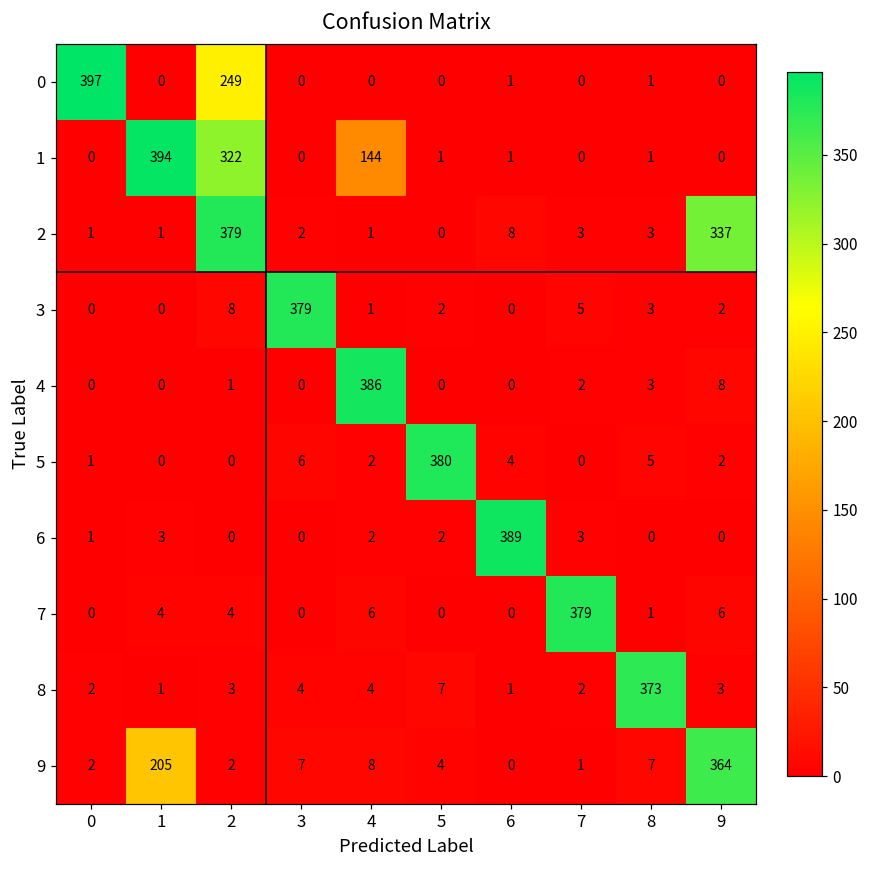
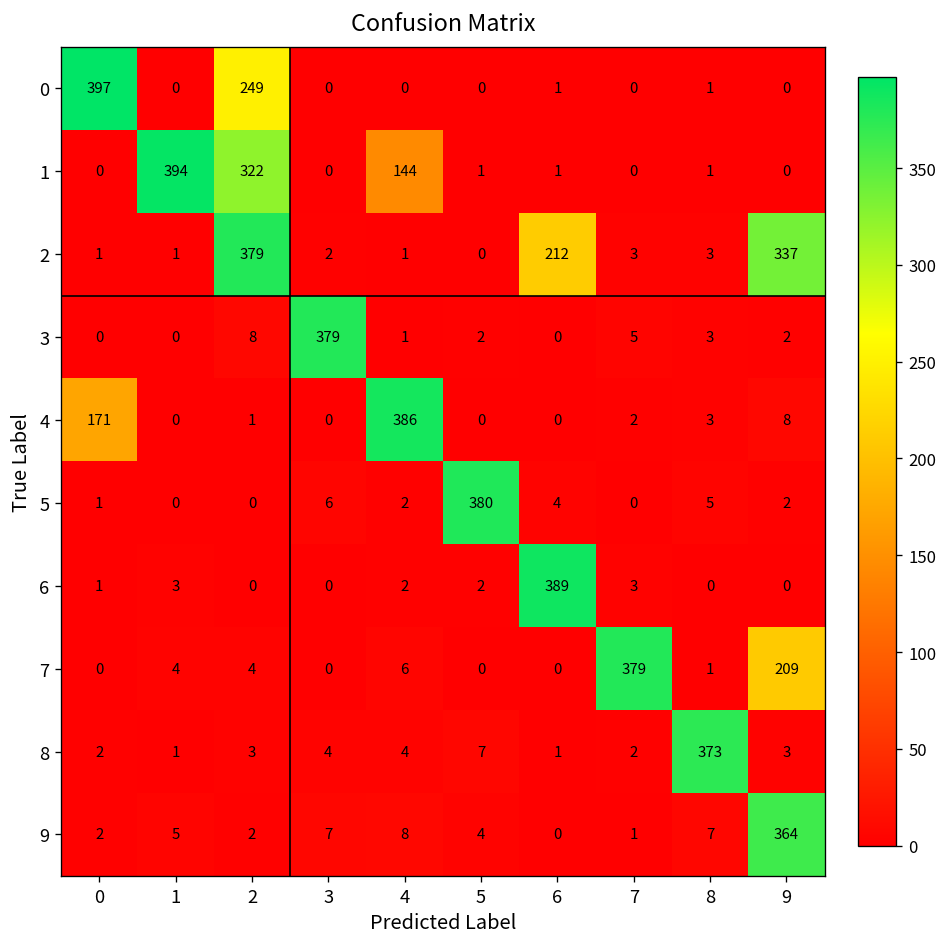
2, 6: 8 -> 212
4, 0: 0 -> 171
7, 9: 6 -> 209
9, 1: 205 -> 5
